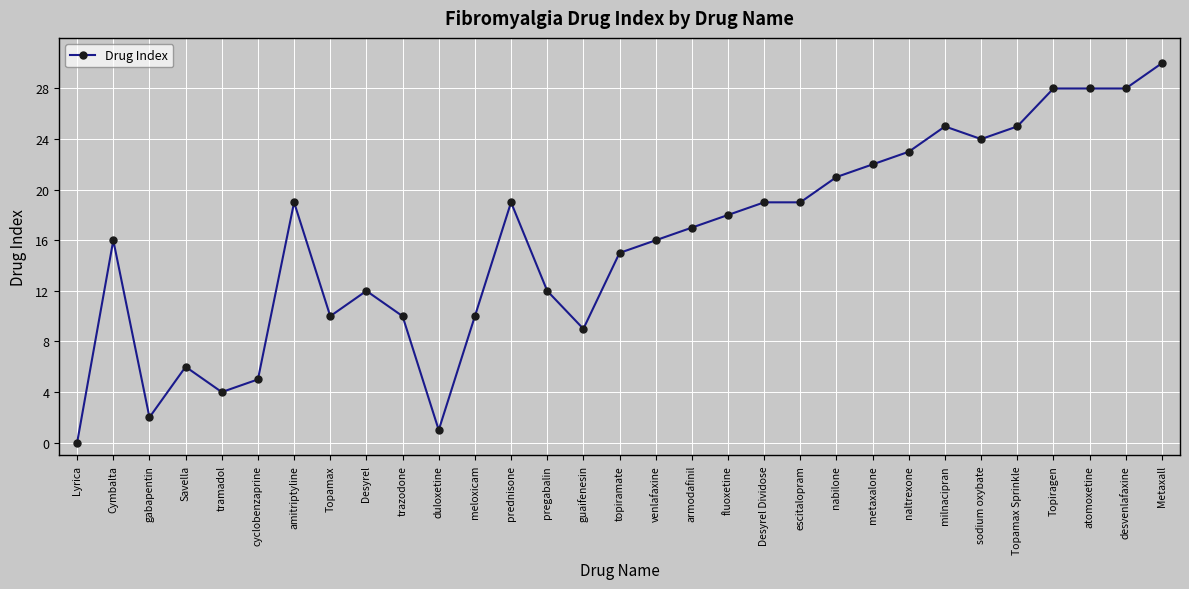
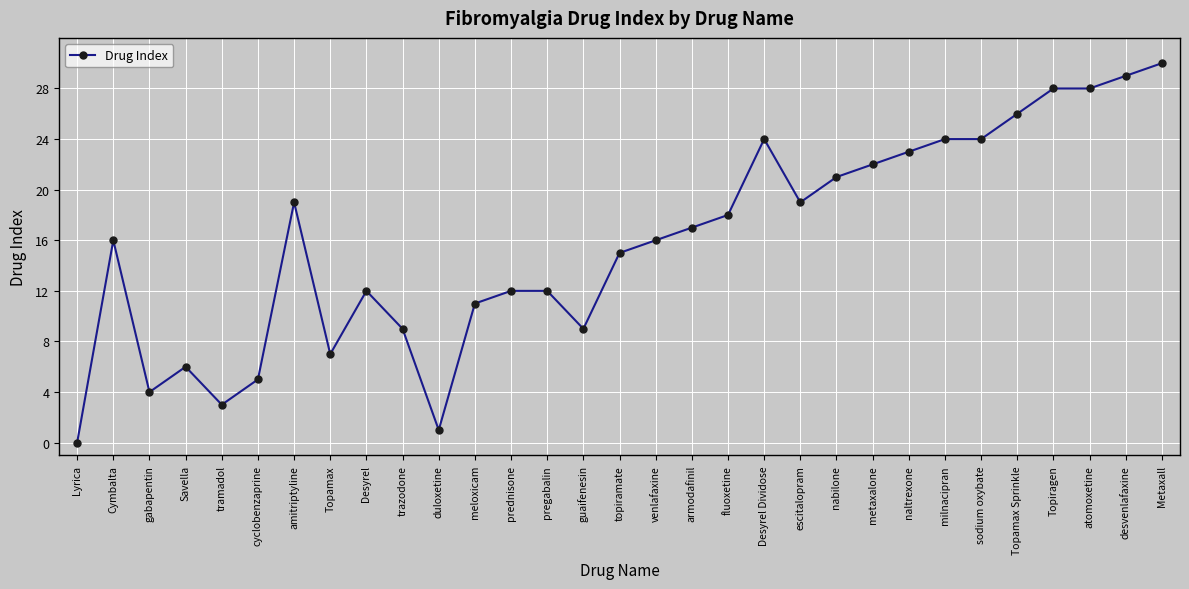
gabapentin: 2 -> 4
tramadol: 4 -> 3
Topamax: 10 -> 7
trazodone: 10 -> 9
meloxicam: 10 -> 11
prednisone: 19 -> 12
Desyrel Dividose: 19 -> 24
milnacipran: 25 -> 24
Topamax Sprinkle: 25 -> 26
desvenlafaxine: 28 -> 29
